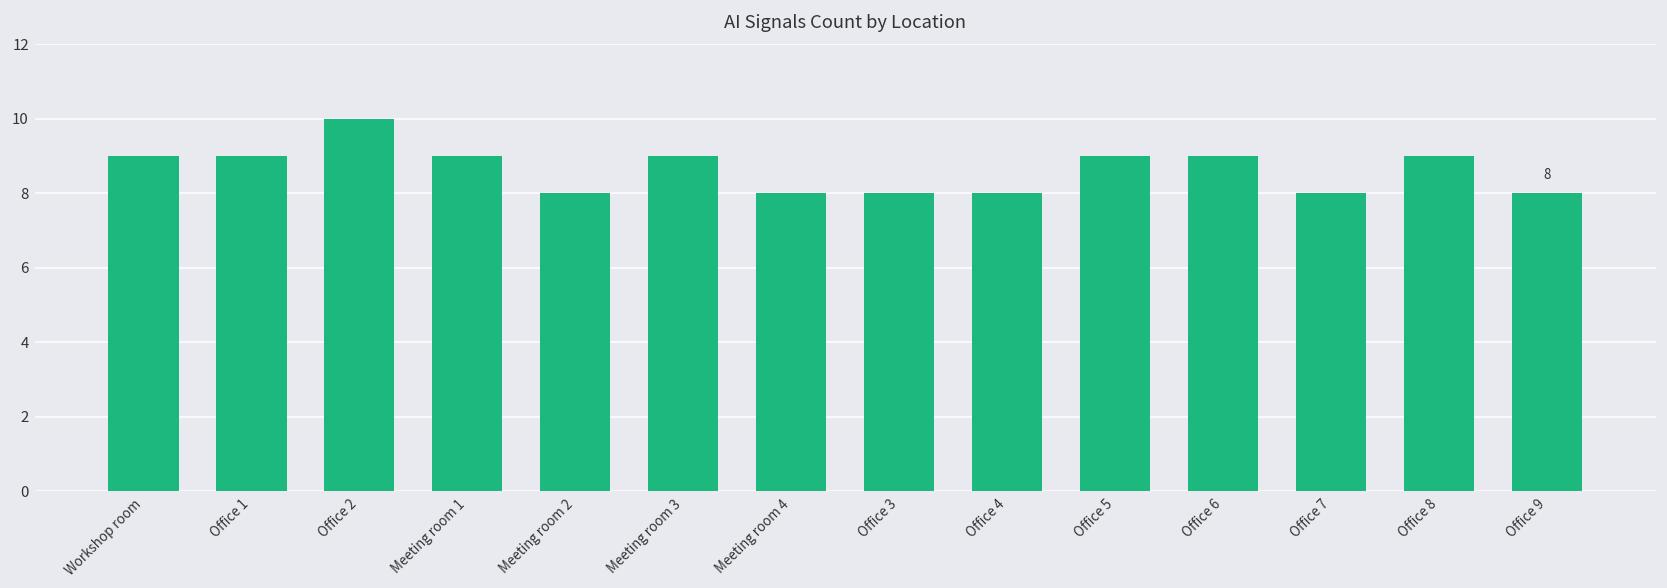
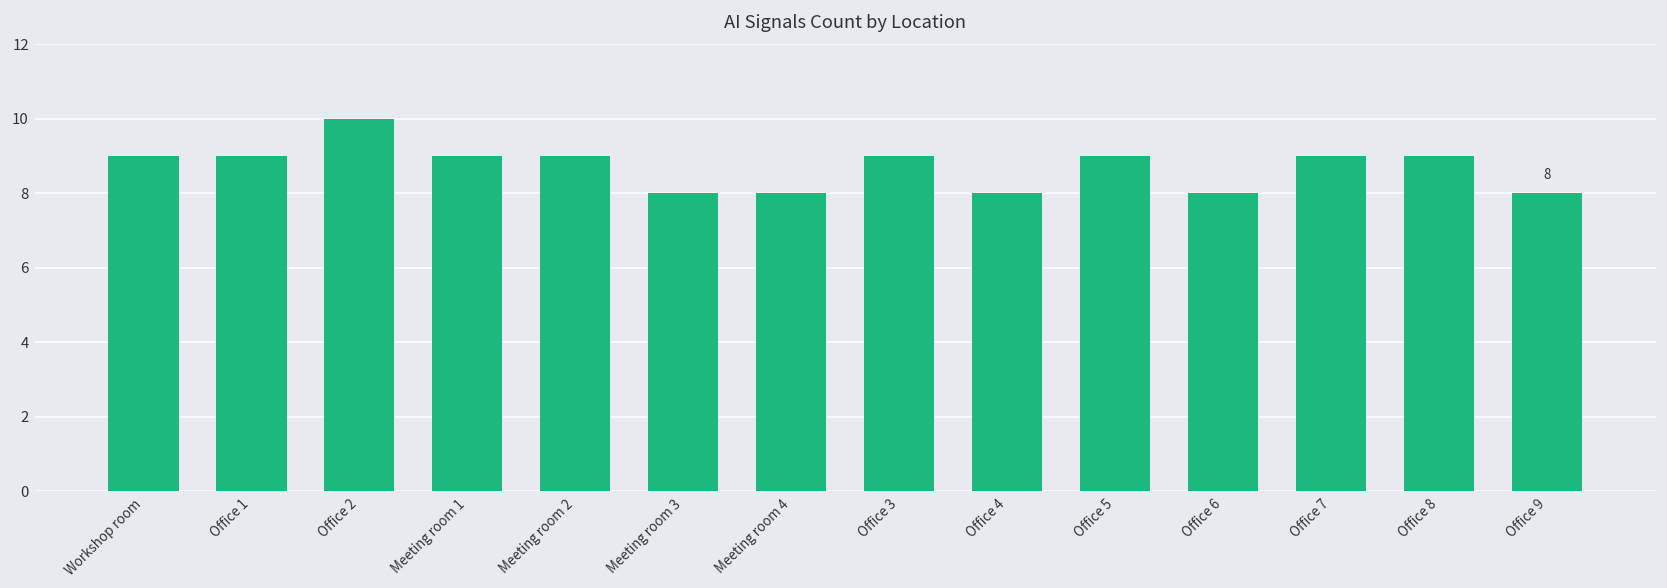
Meeting room 2: 8 -> 9
Meeting room 3: 9 -> 8
Office 3: 8 -> 9
Office 6: 9 -> 8
Office 7: 8 -> 9
